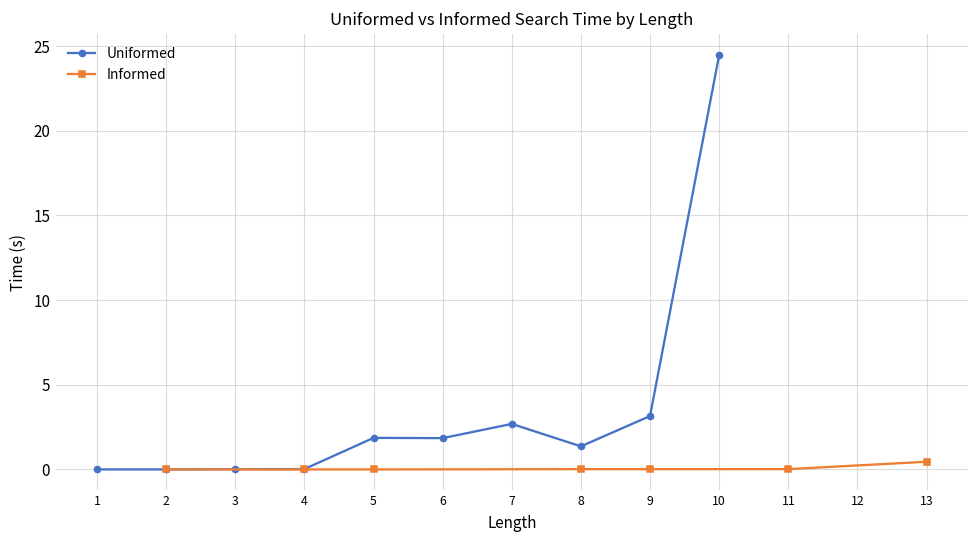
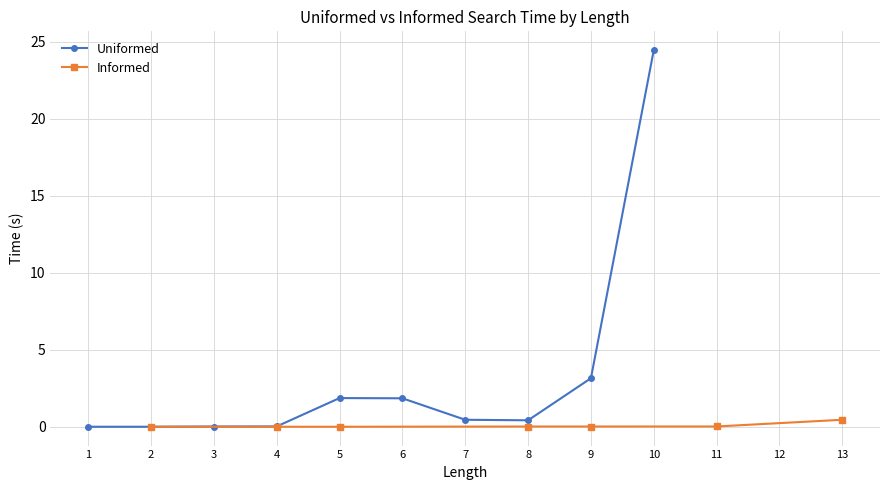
Uniformed, 7: 2.7 -> 0.5
Uniformed, 8: 1.4 -> 0.4
